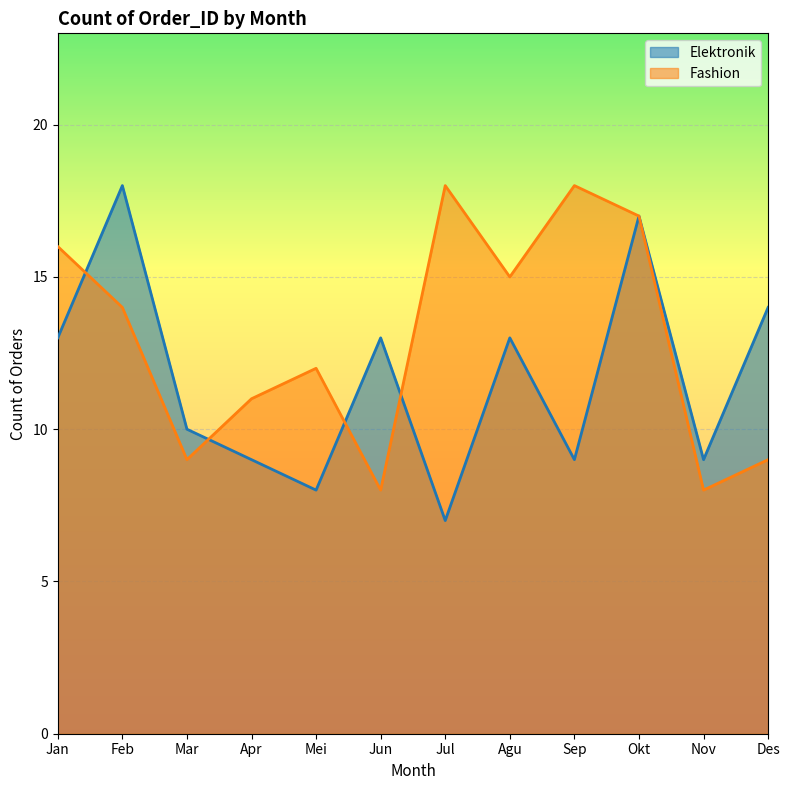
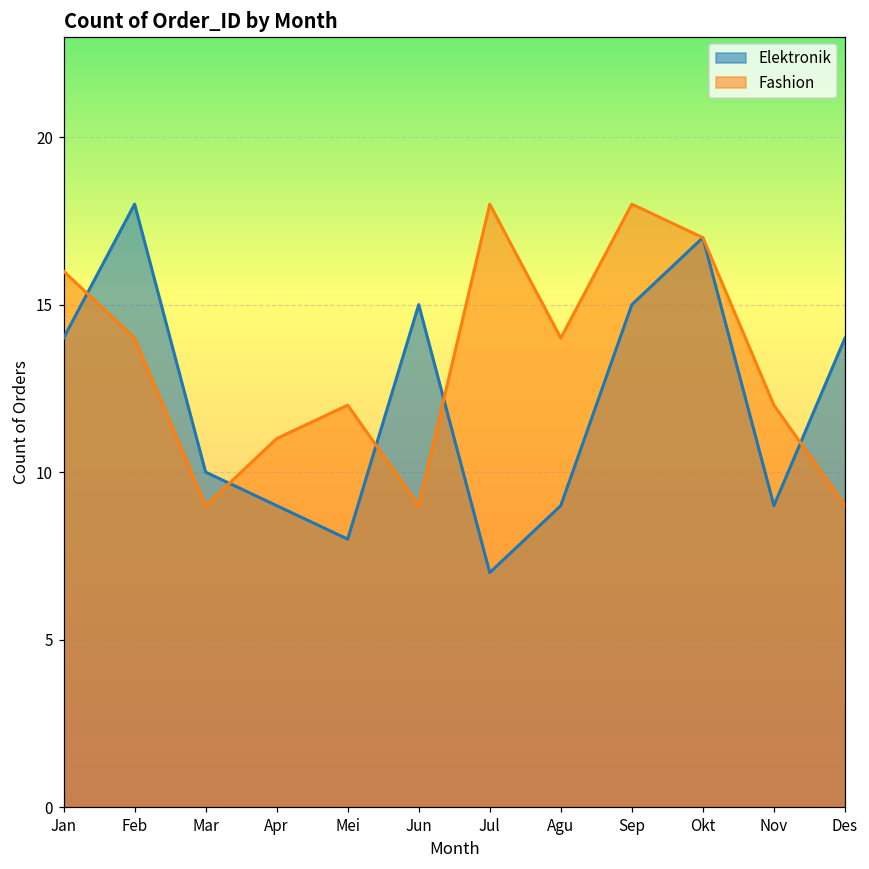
Elektronik, Jan: 13 -> 14
Elektronik, Jun: 13 -> 15
Fashion, Jun: 8 -> 9
Elektronik, Agu: 13 -> 9
Fashion, Agu: 15 -> 14
Elektronik, Sep: 9 -> 15
Fashion, Nov: 8 -> 12
